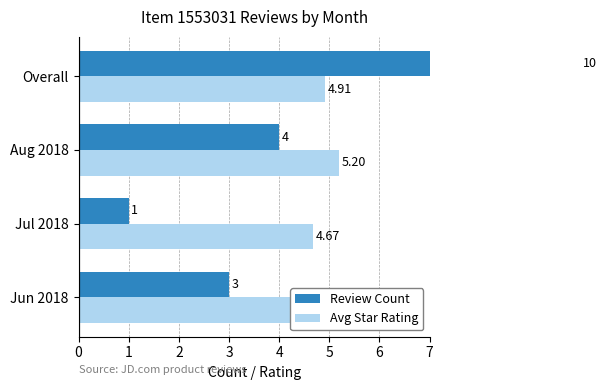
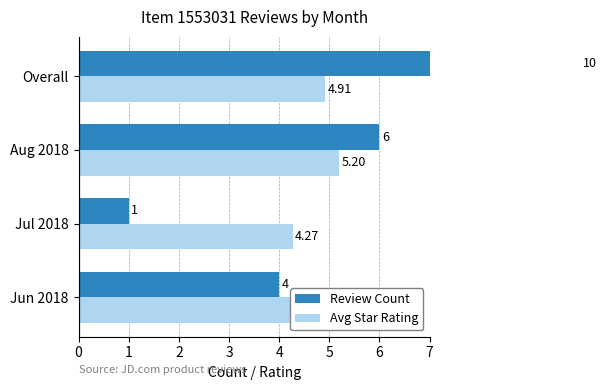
Review Count, Aug 2018: 4 -> 6
Avg Star Rating, Jul 2018: 4.67 -> 4.27
Review Count, Jun 2018: 3 -> 4
